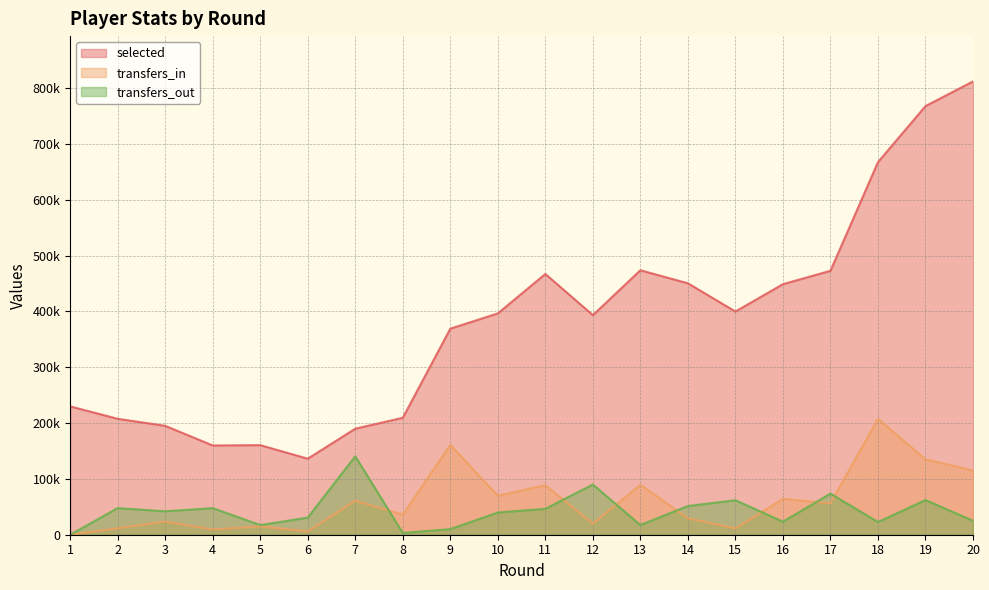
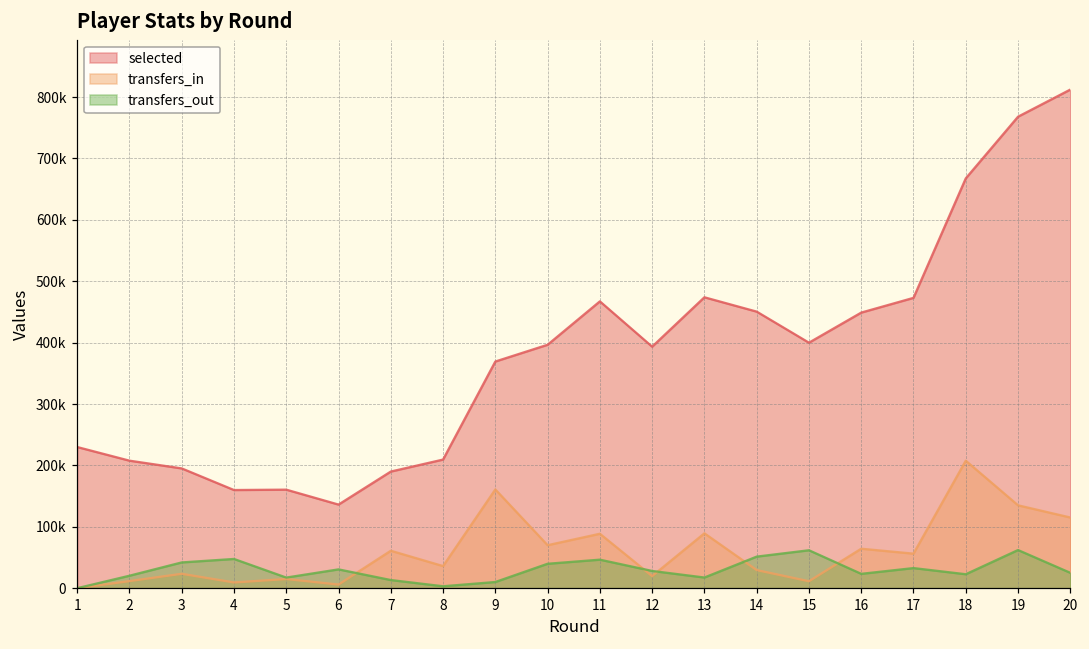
transfers_out, 2: 50000 -> 20000
transfers_out, 7: 140000 -> 10000
transfers_out, 12: 90000 -> 30000
transfers_out, 17: 70000 -> 30000
